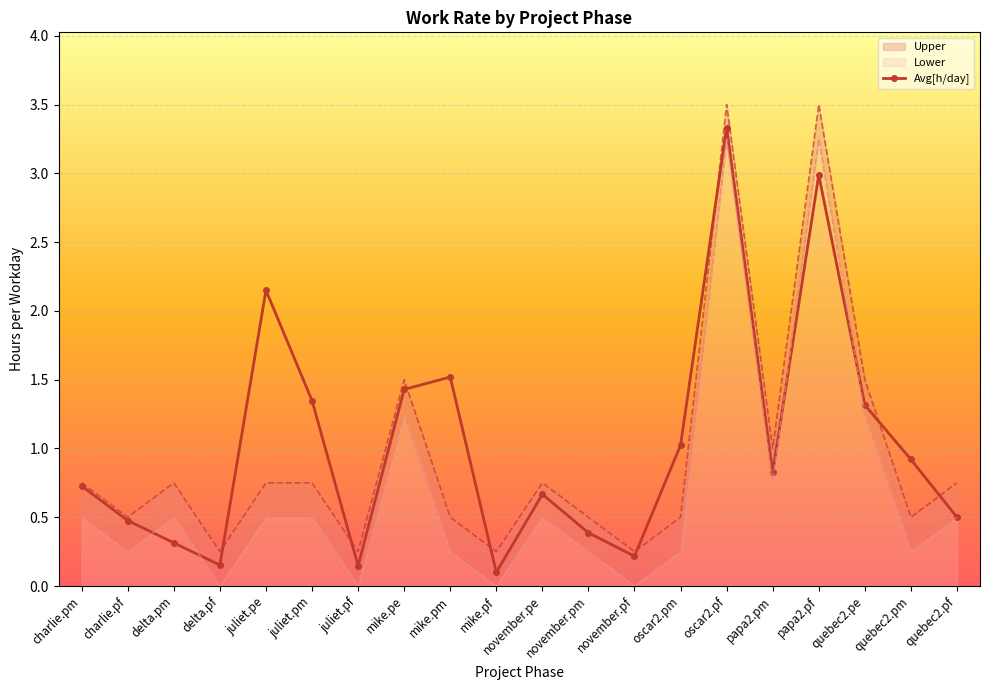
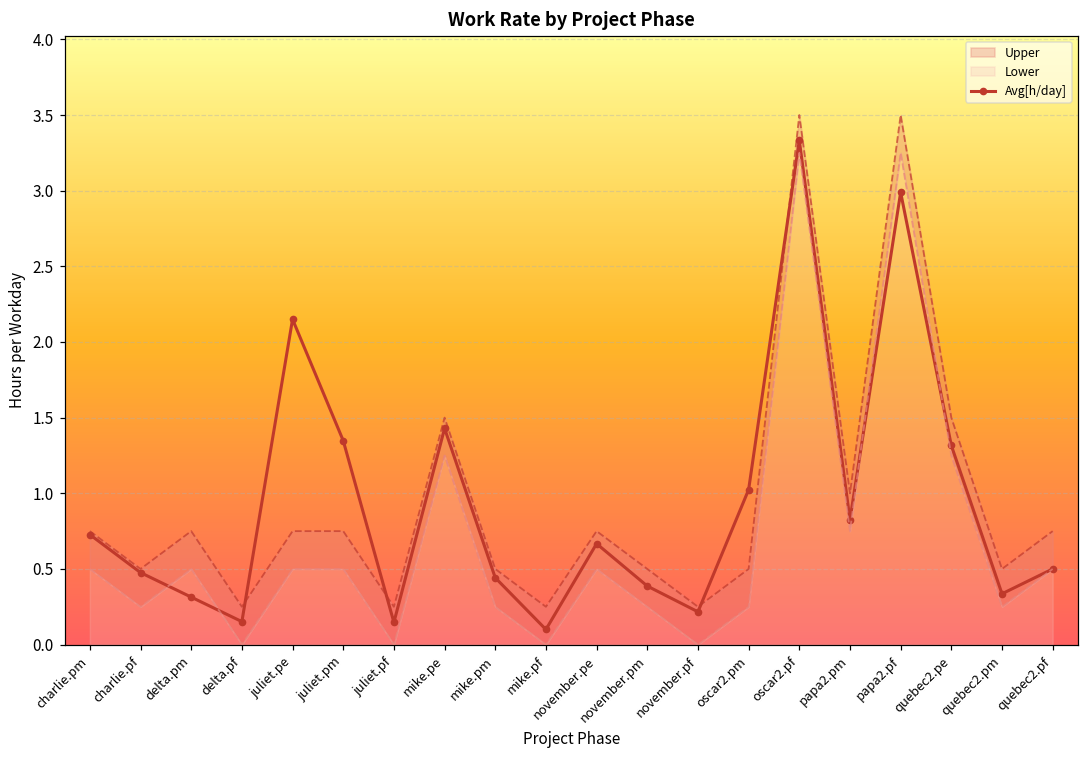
Avg[h/day], mike.pm: 1.52 -> 0.44
Avg[h/day], quebec2.pm: 0.92 -> 0.34
